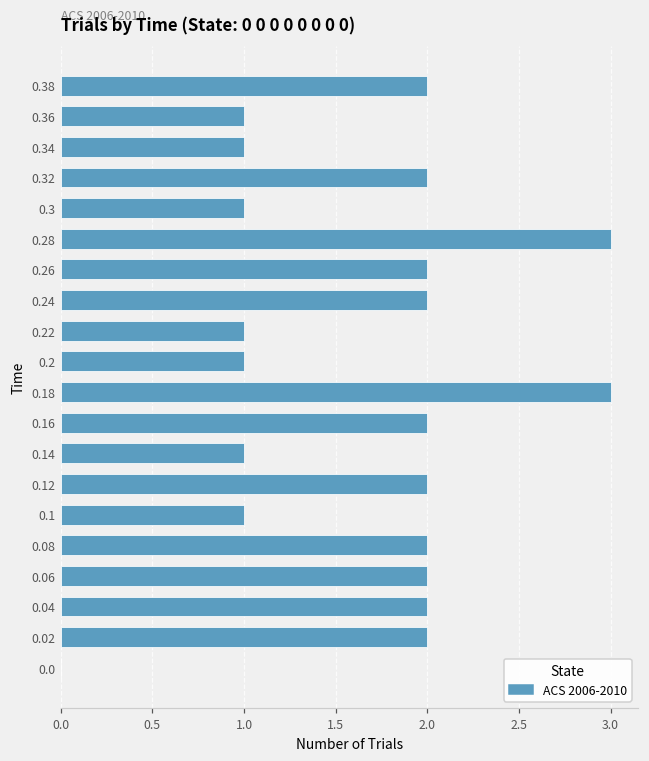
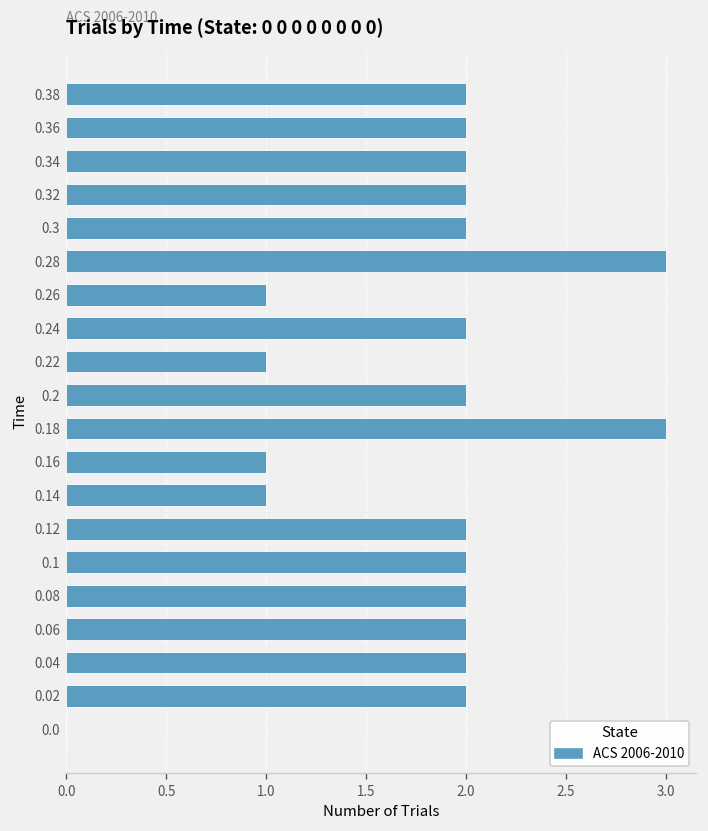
0.36: 1 -> 2
0.34: 1 -> 2
0.3: 1 -> 2
0.26: 2 -> 1
0.2: 1 -> 2
0.16: 2 -> 1
0.1: 1 -> 2
